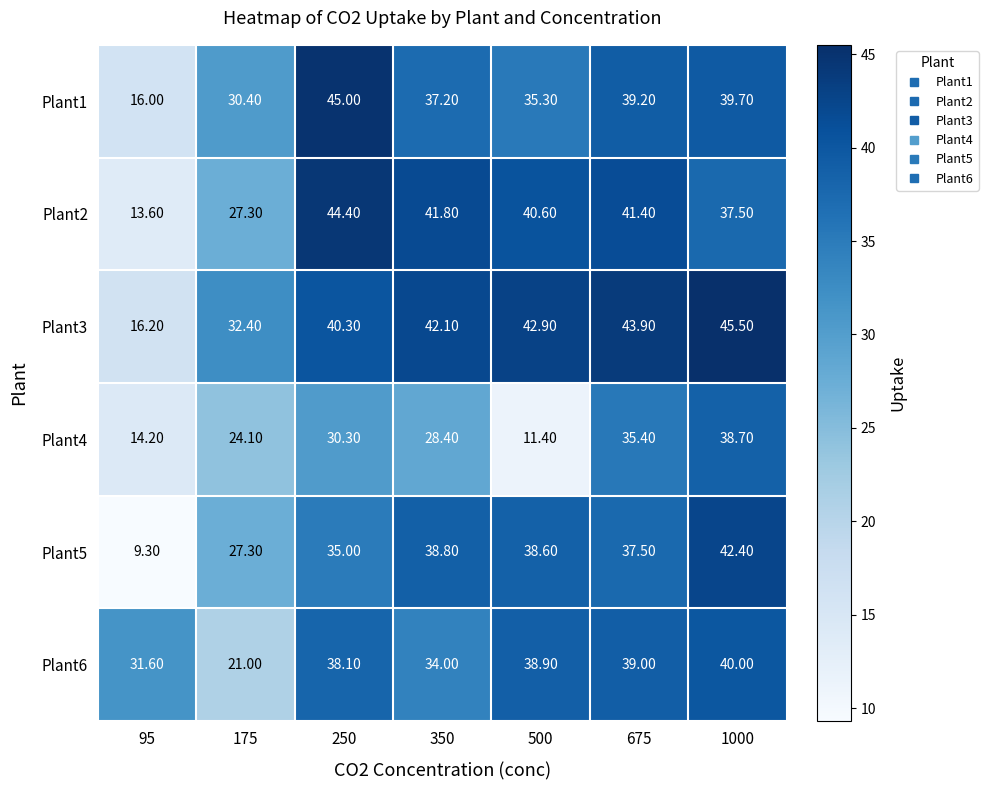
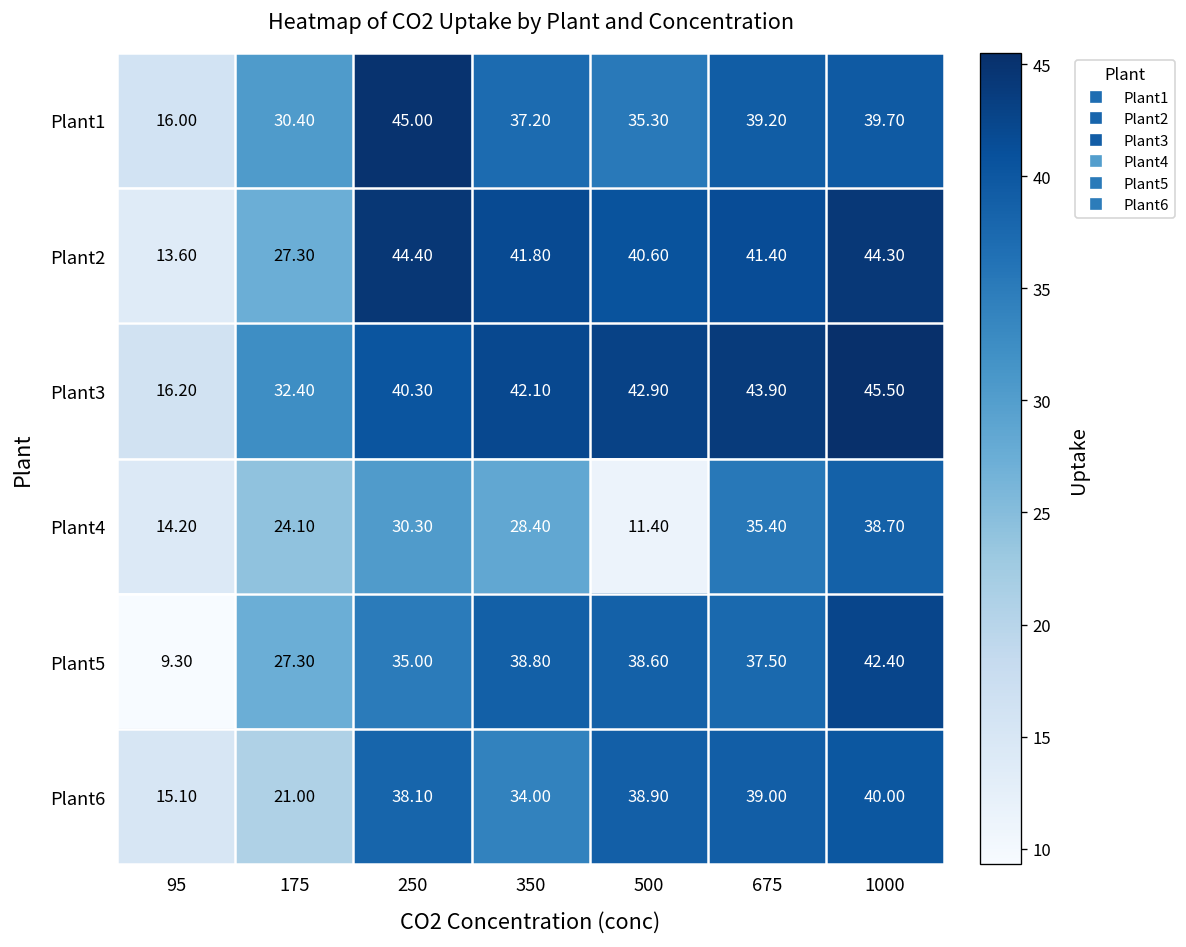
Plant2, 1000: 37.50 -> 44.30
Plant6, 95: 31.60 -> 15.10
